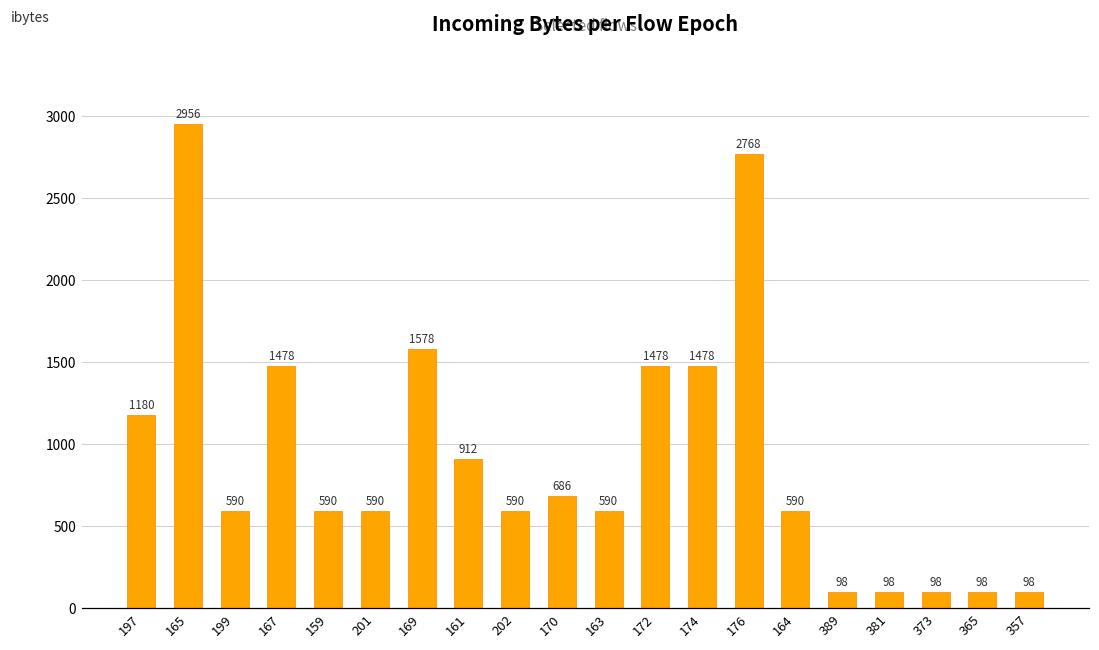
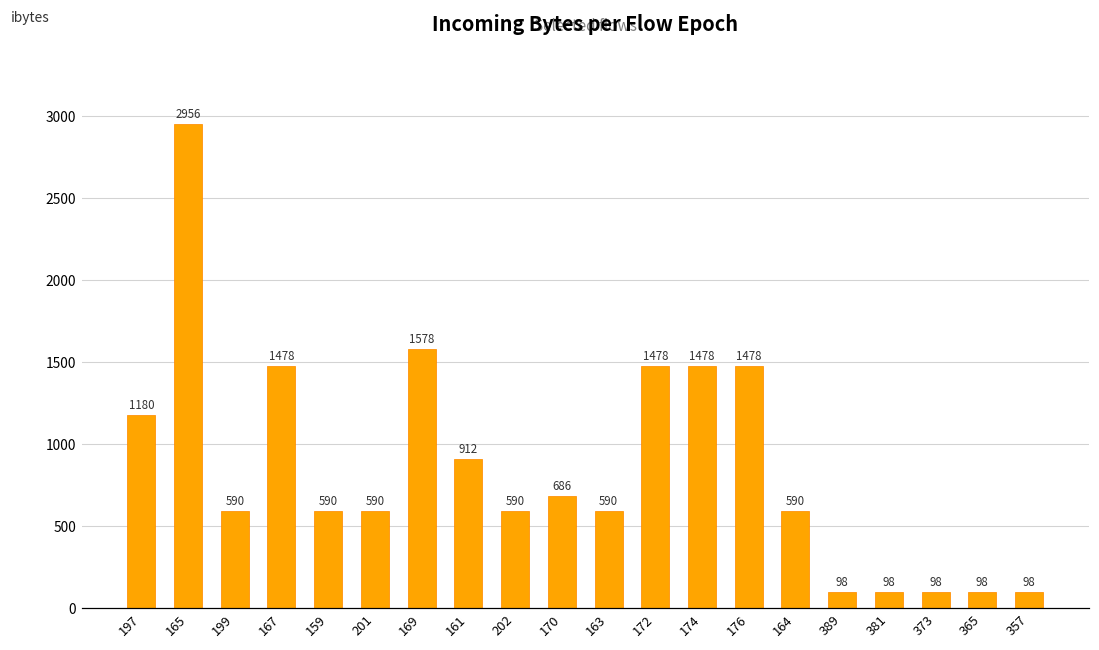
176: 2768 -> 1478
